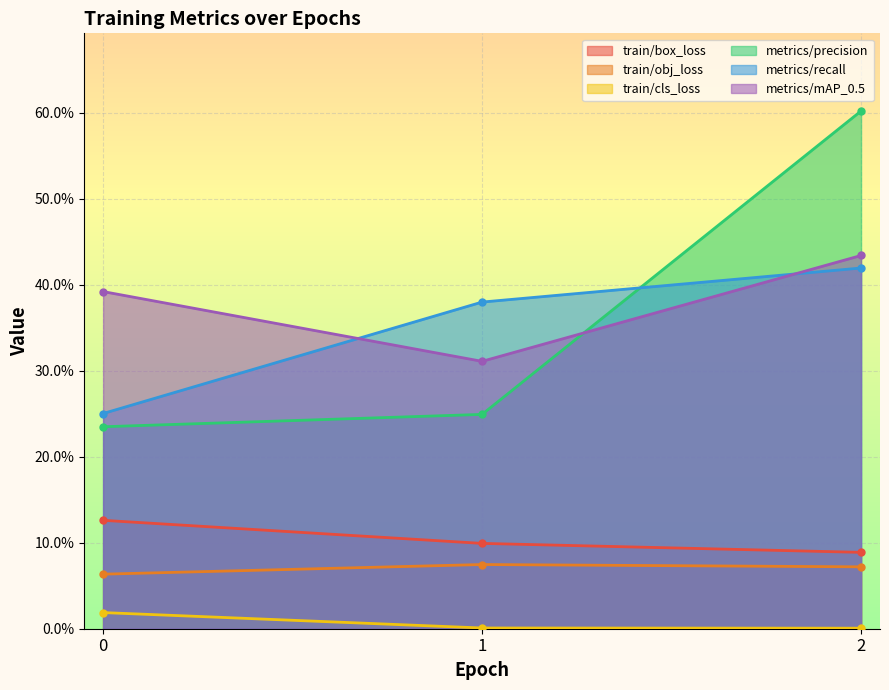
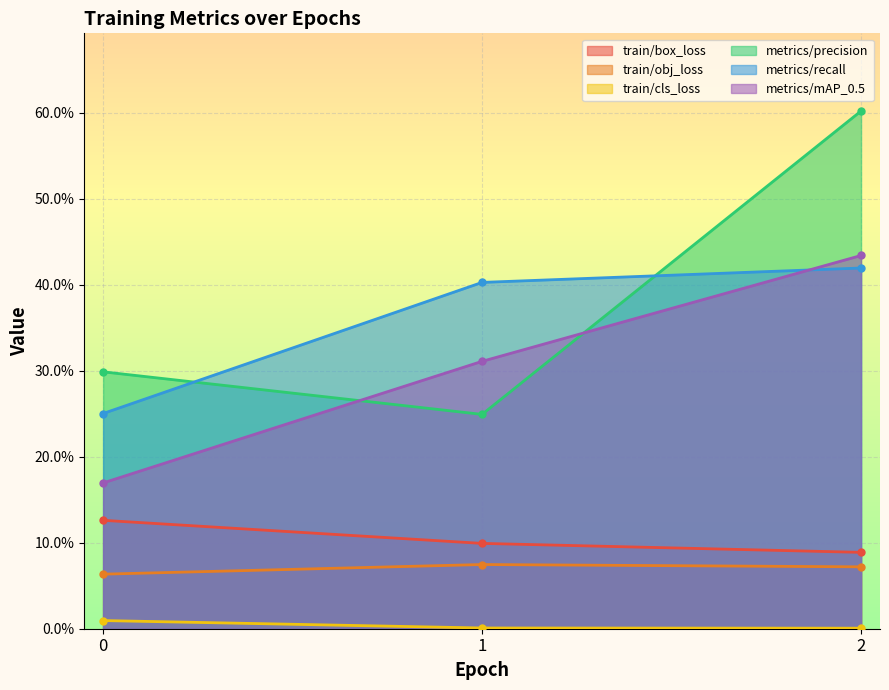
train/cls_loss, 0: 2% -> 1%
metrics/precision, 0: 23% -> 30%
metrics/mAP_0.5, 0: 39% -> 17%
metrics/recall, 1: 38% -> 40%
